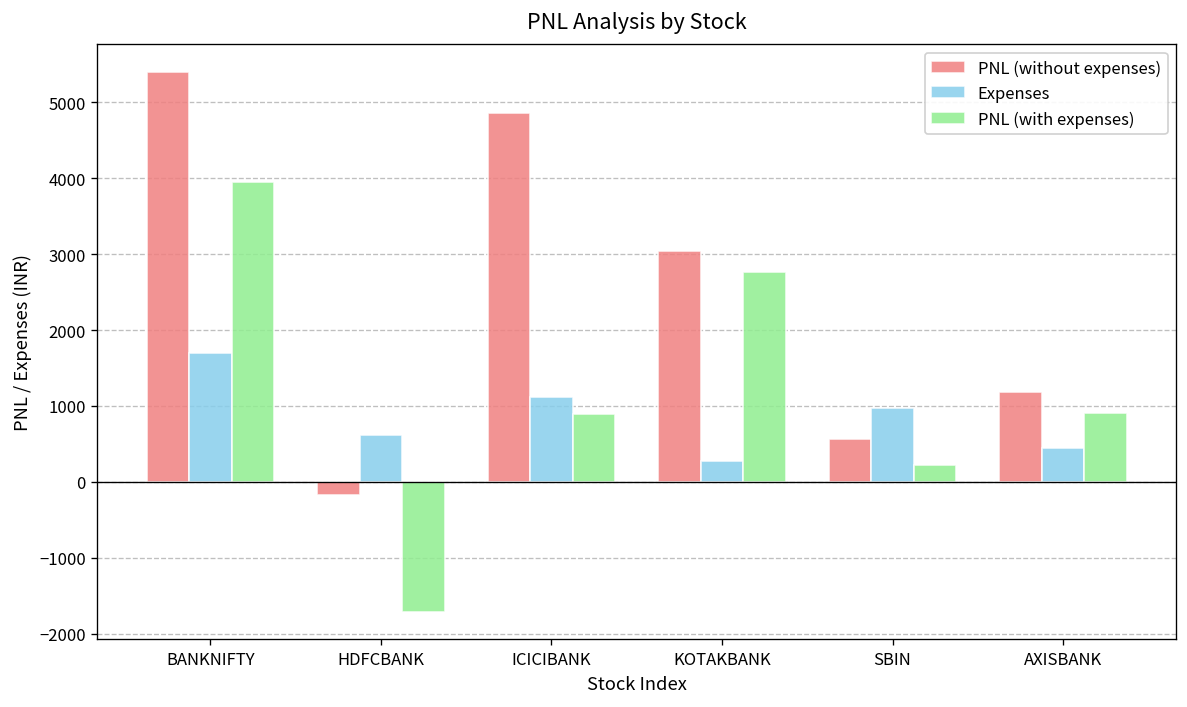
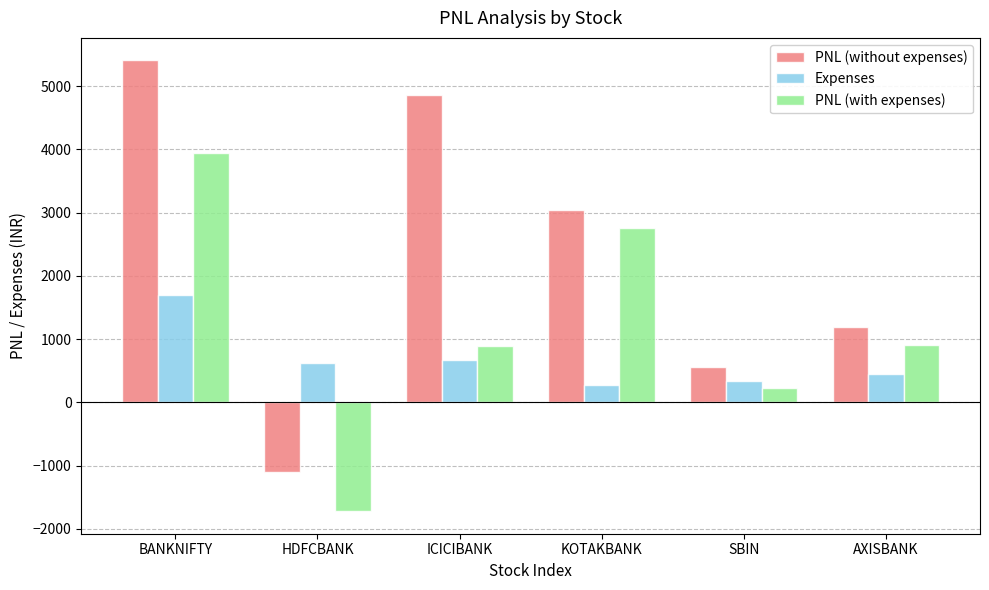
PNL (without expenses), HDFCBANK: -200 -> -1100
Expenses, ICICIBANK: 1100 -> 700
Expenses, SBIN: 1000 -> 300
